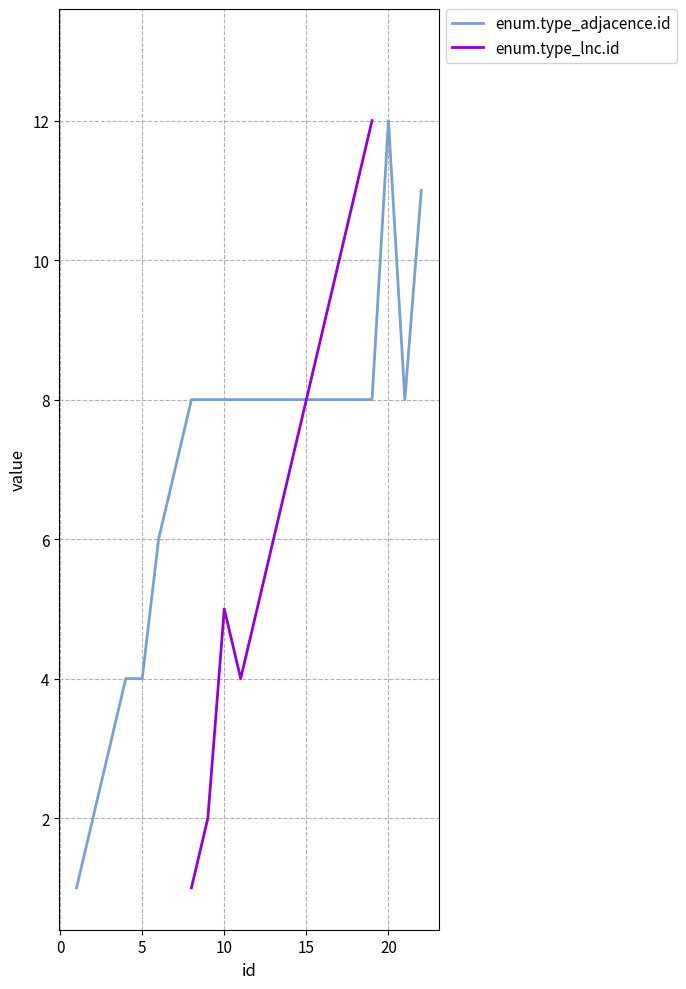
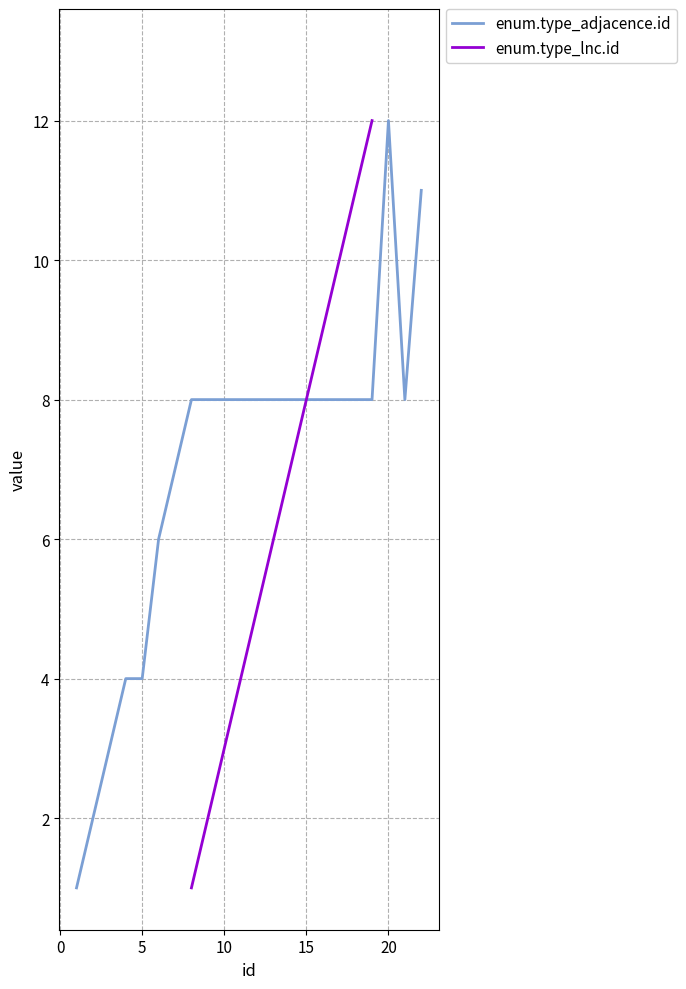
enum.type_lnc.id, 10: 5 -> 3
